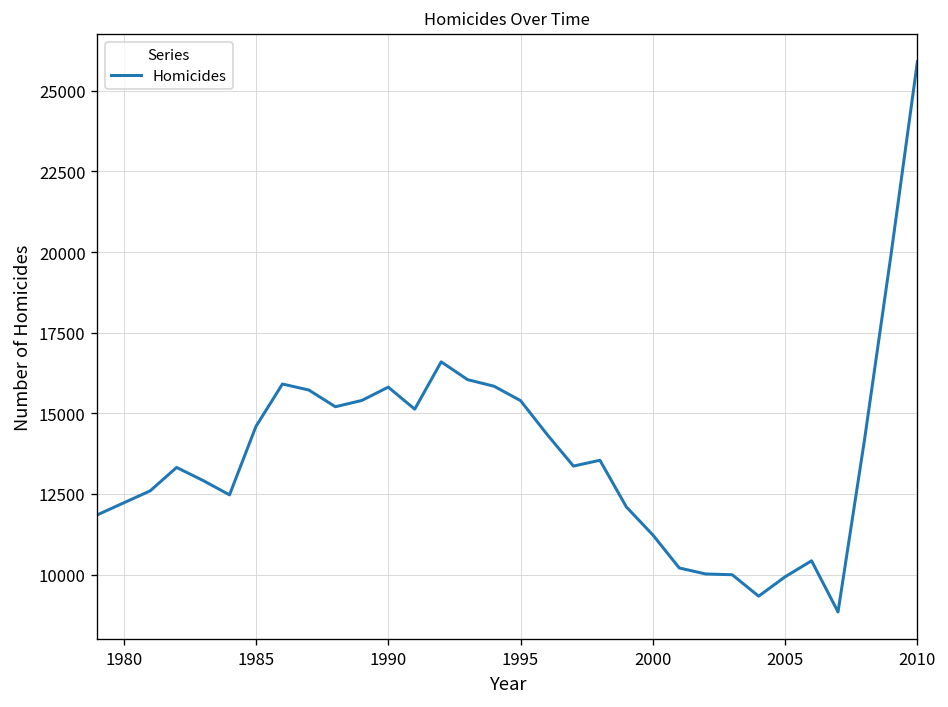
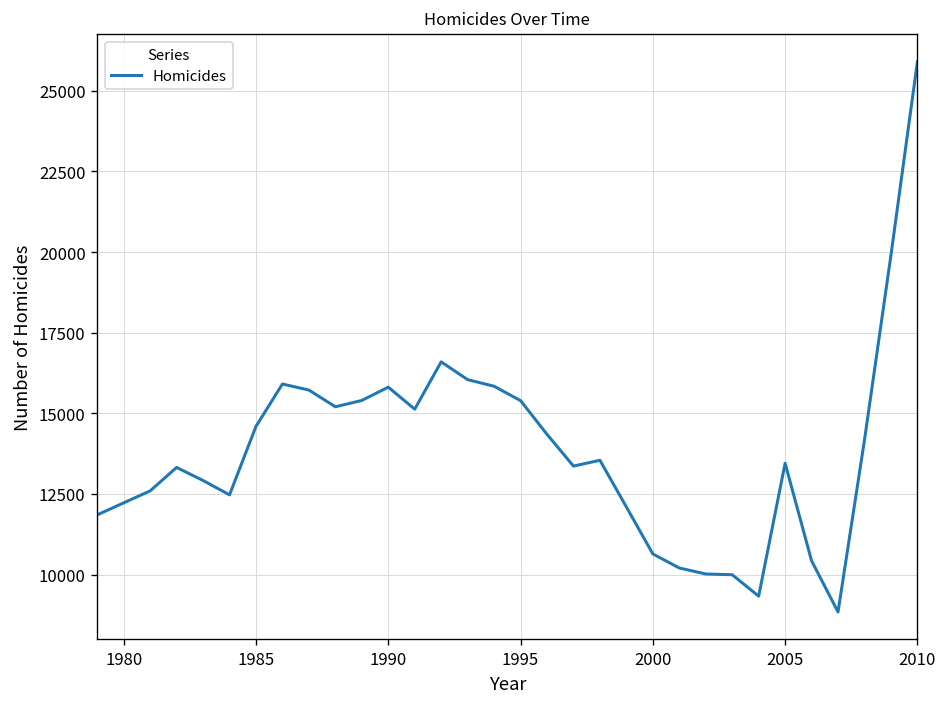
2000: 11200 -> 10600
2005: 9900 -> 13500
